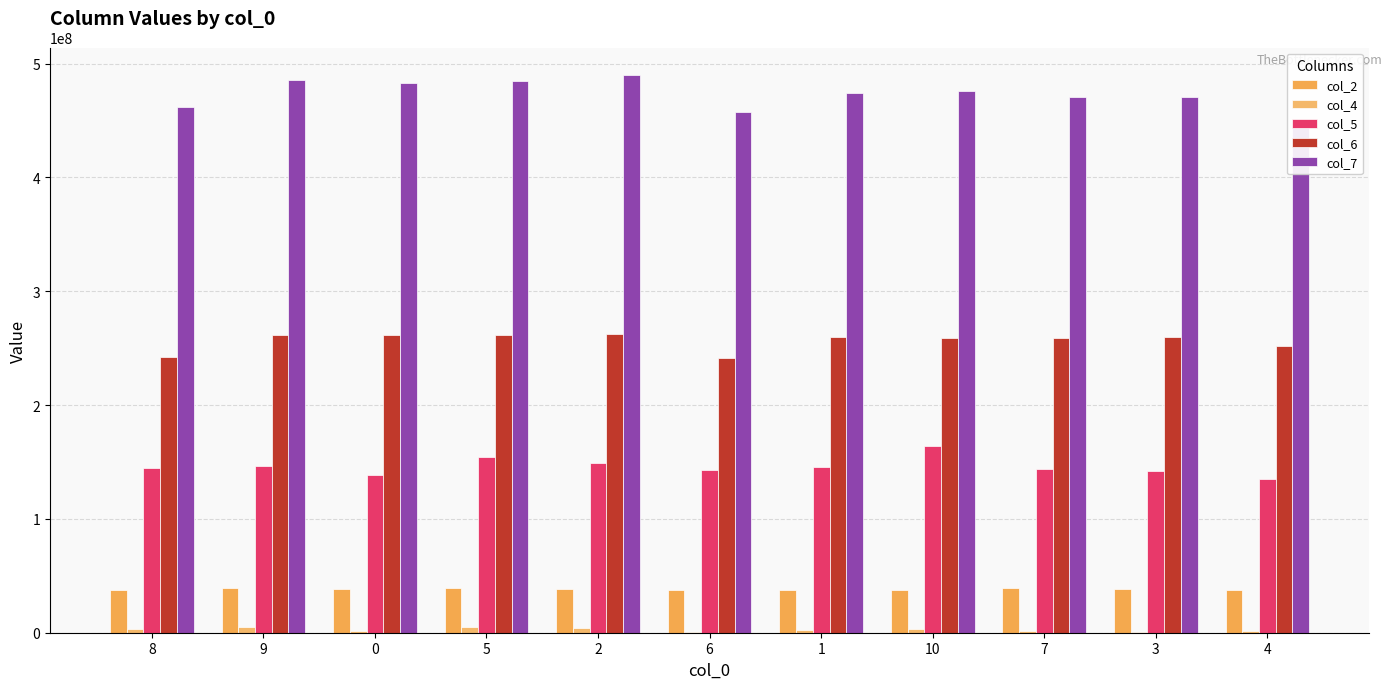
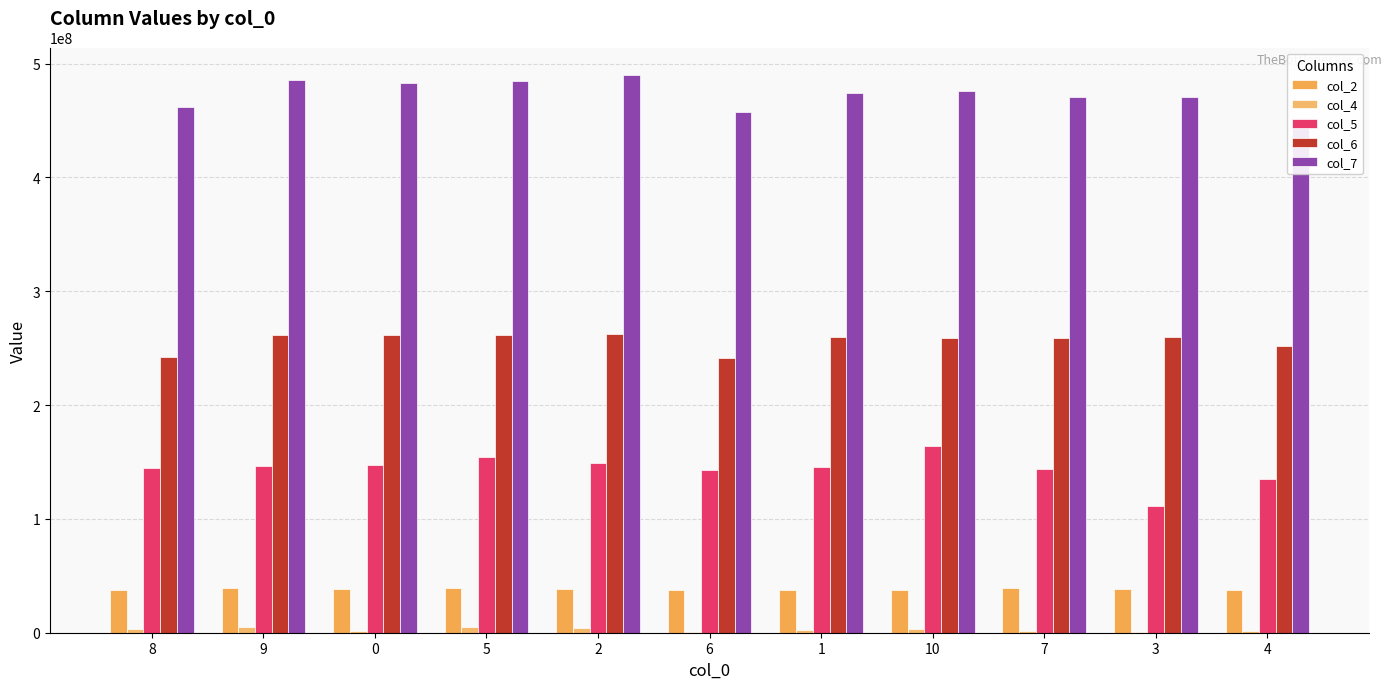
col_5, 0: 138000000 -> 147000000
col_5, 3: 142000000 -> 111000000
